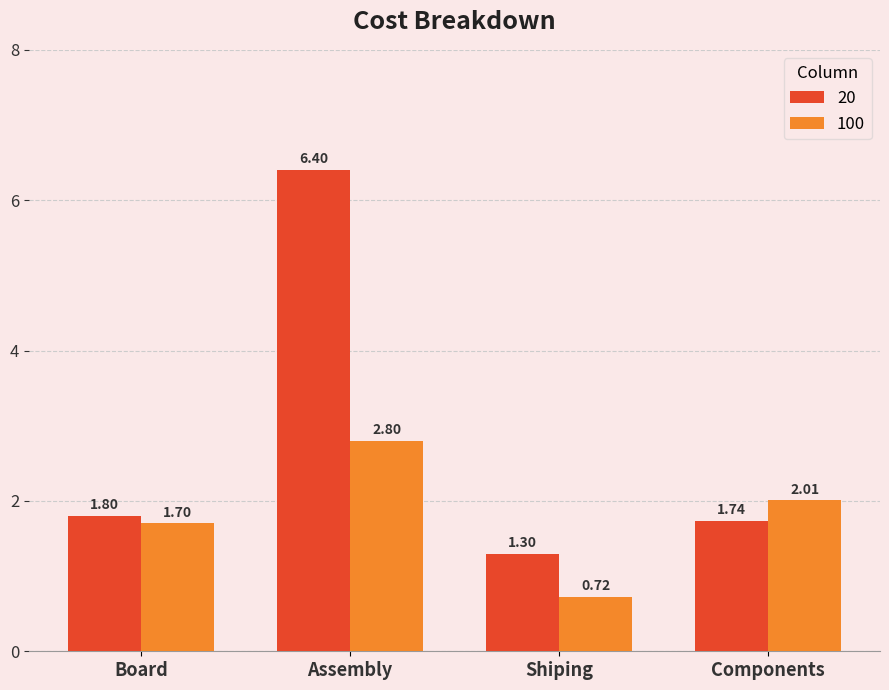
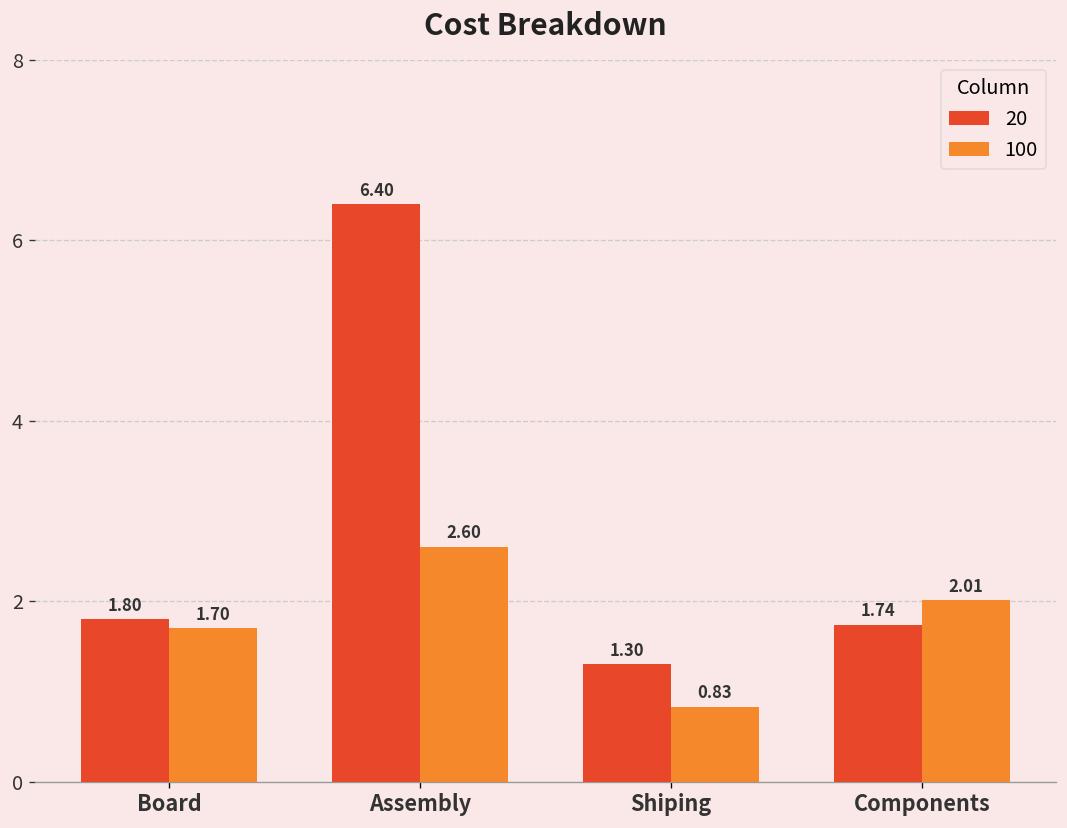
100, Assembly: 2.80 -> 2.60
100, Shiping: 0.72 -> 0.83
